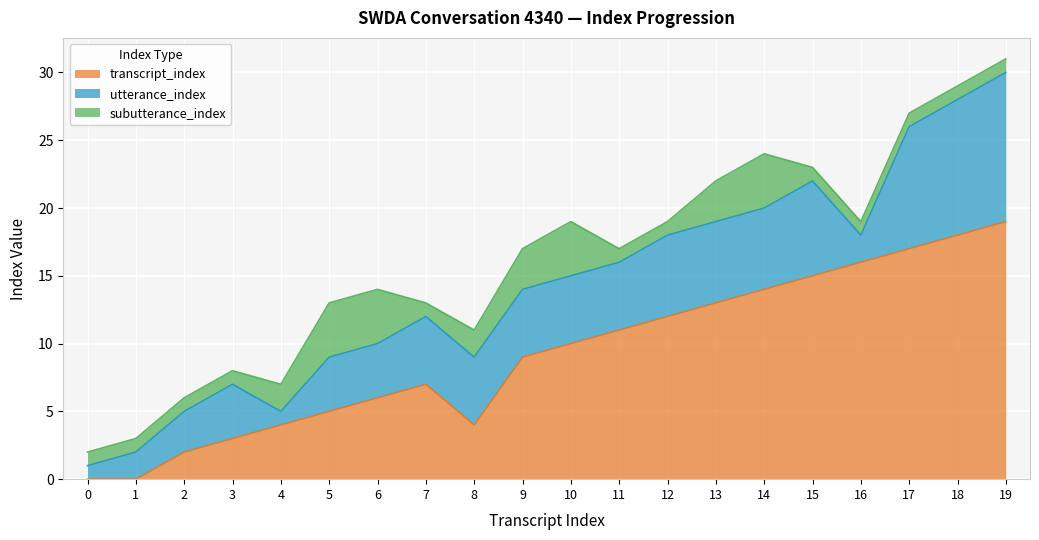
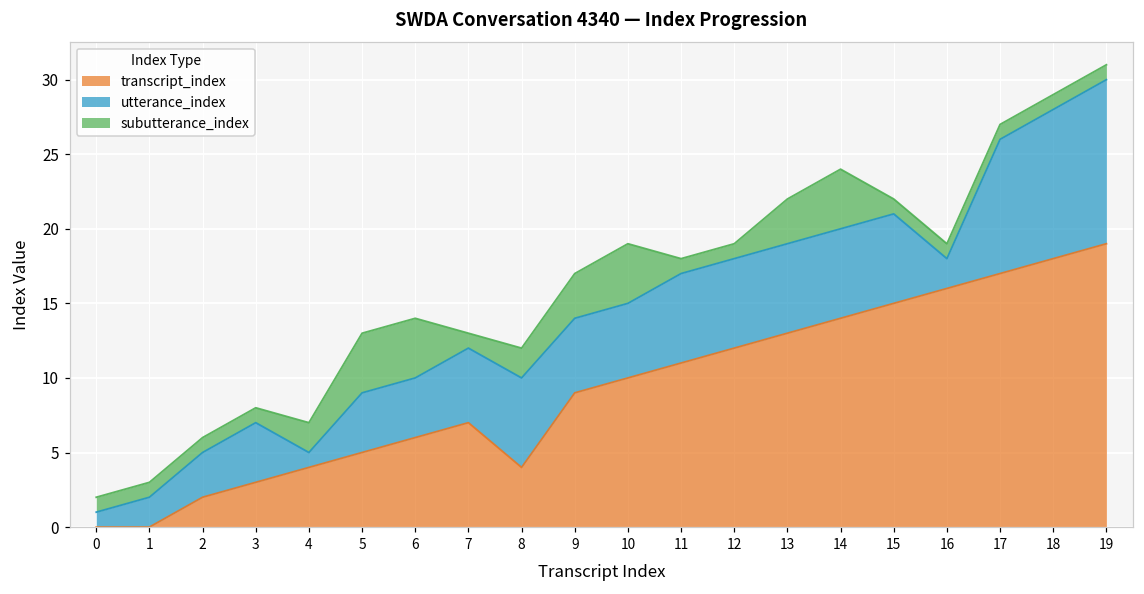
utterance_index, 8: 5 -> 6
utterance_index, 11: 5 -> 6
utterance_index, 15: 7 -> 6
